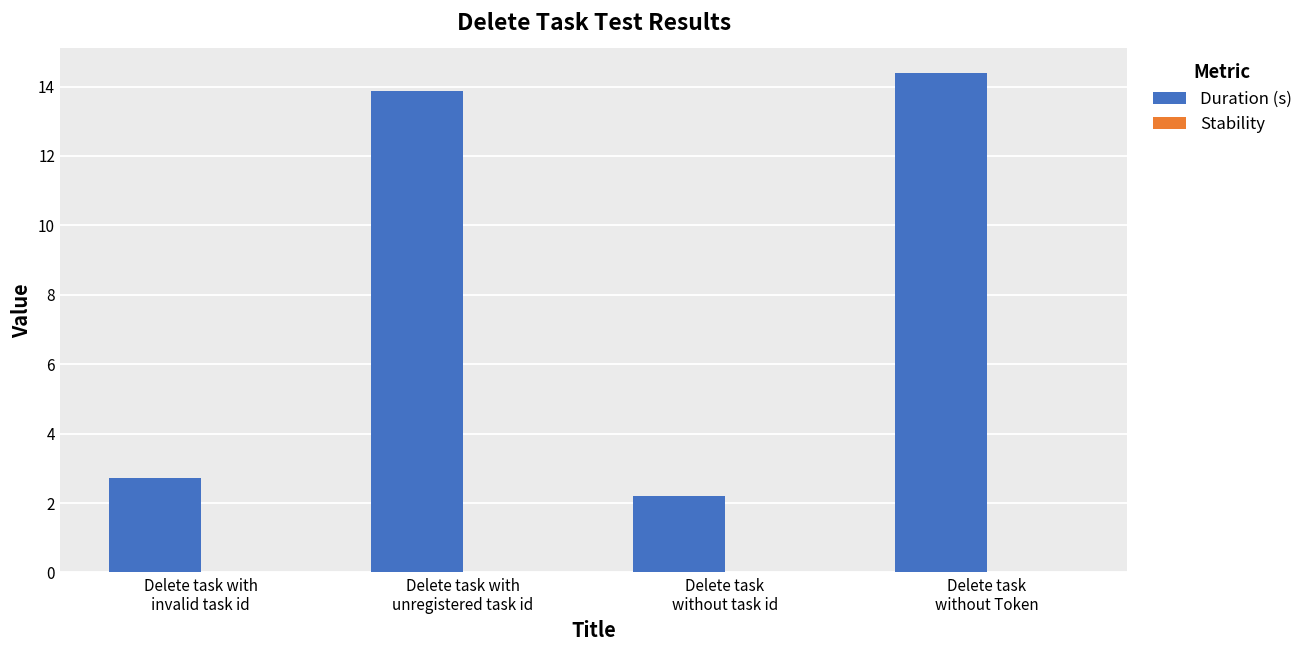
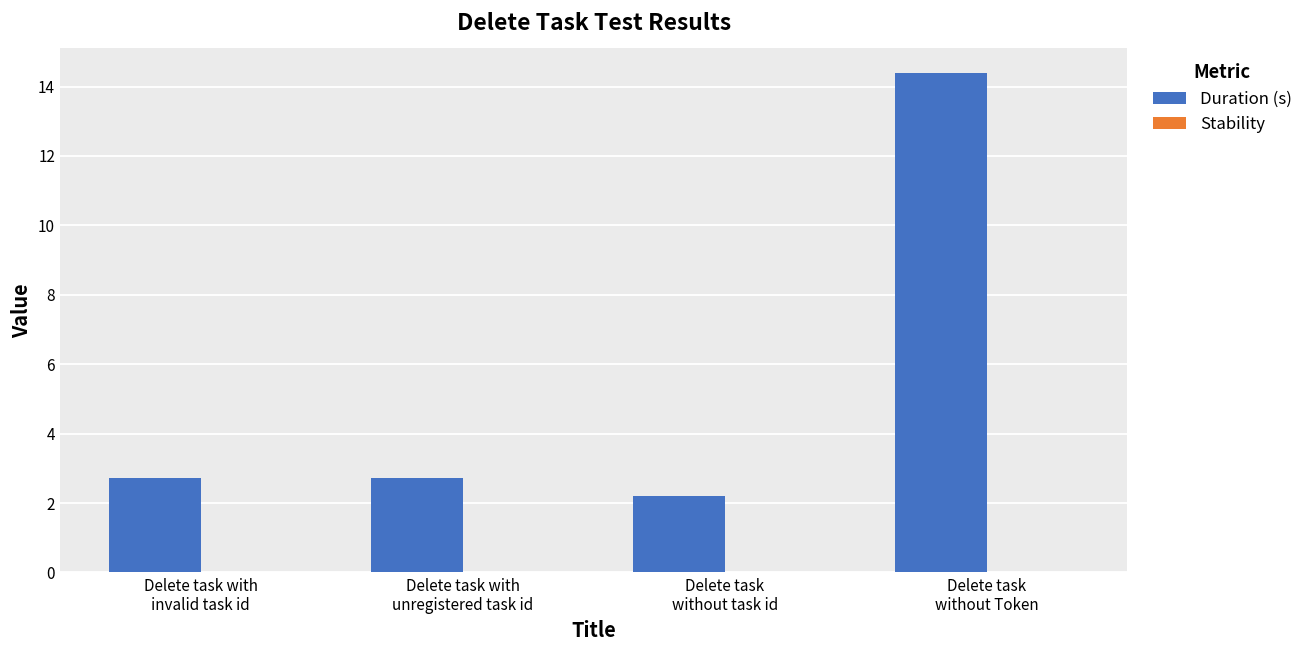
Duration (s), Delete task with unregistered task id: 13.9 -> 2.7
